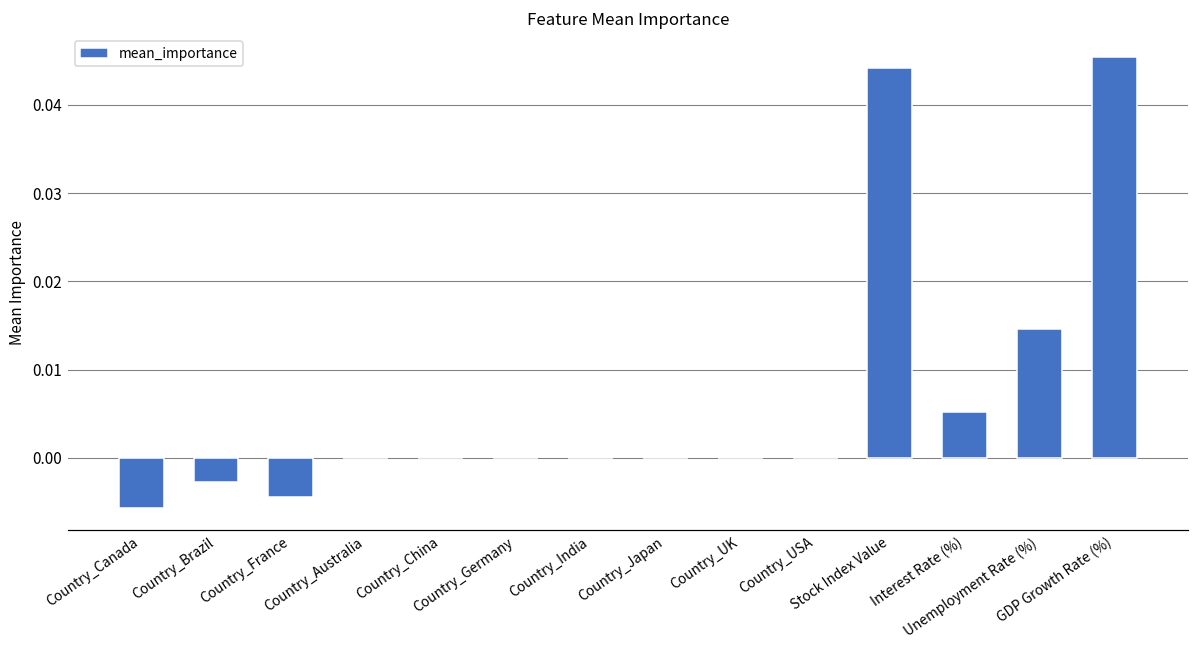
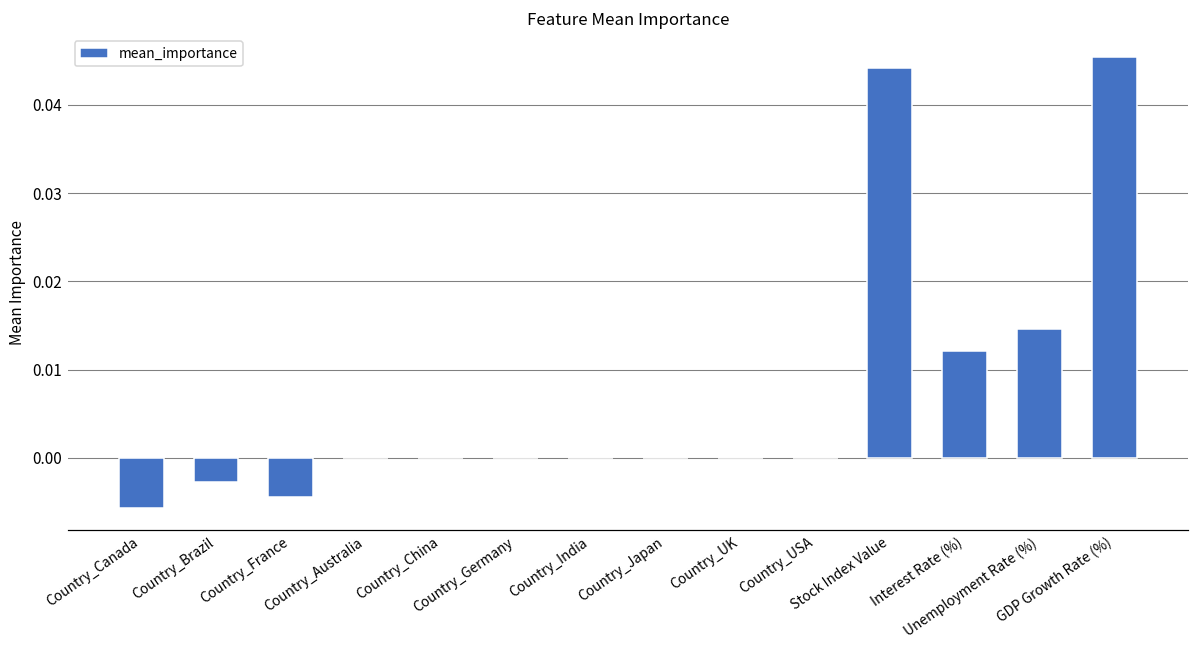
Interest Rate (%): 0.005 -> 0.012
